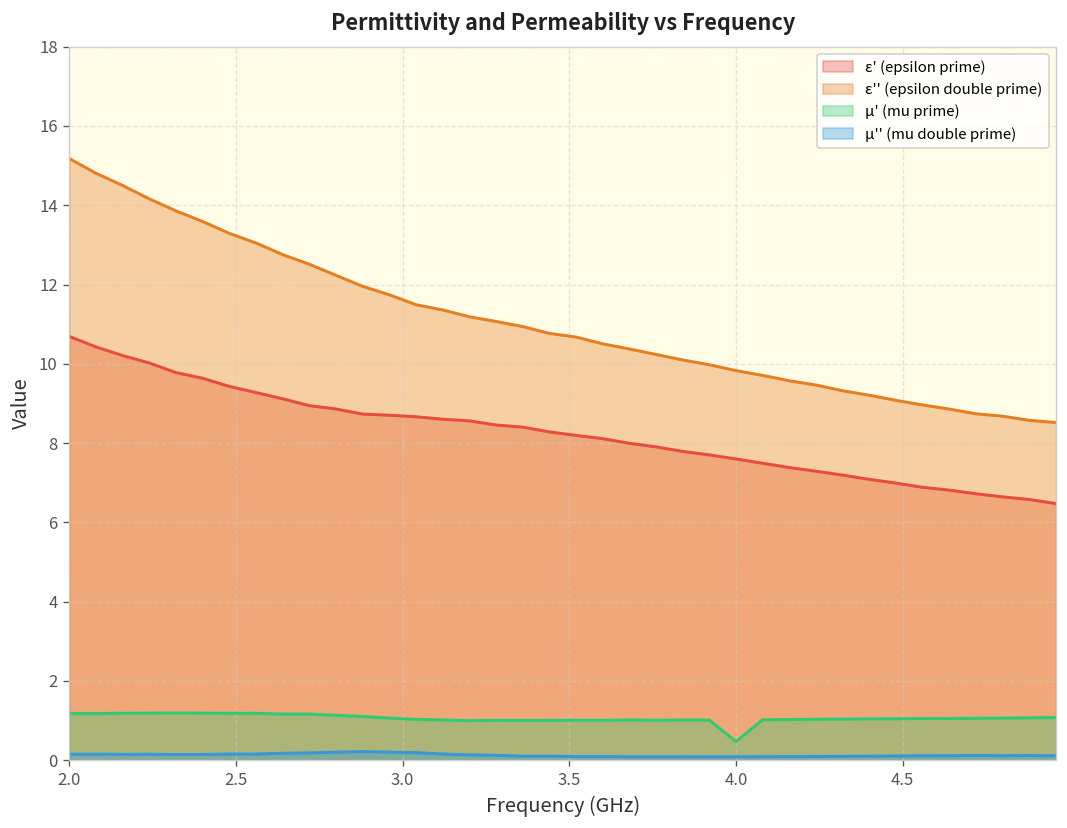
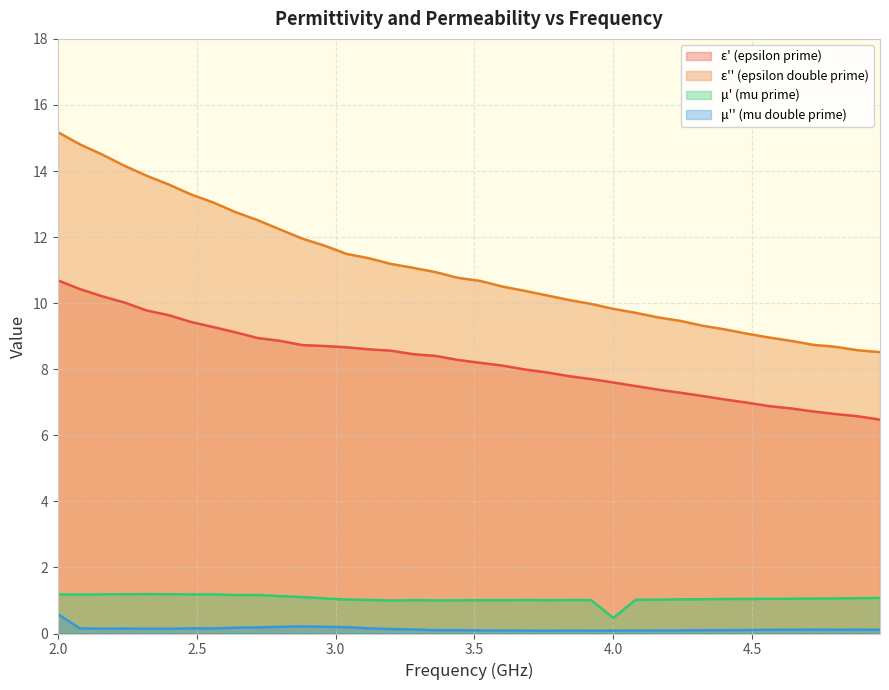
μ'' (mu double prime), 2.0: 0.1 -> 0.6
